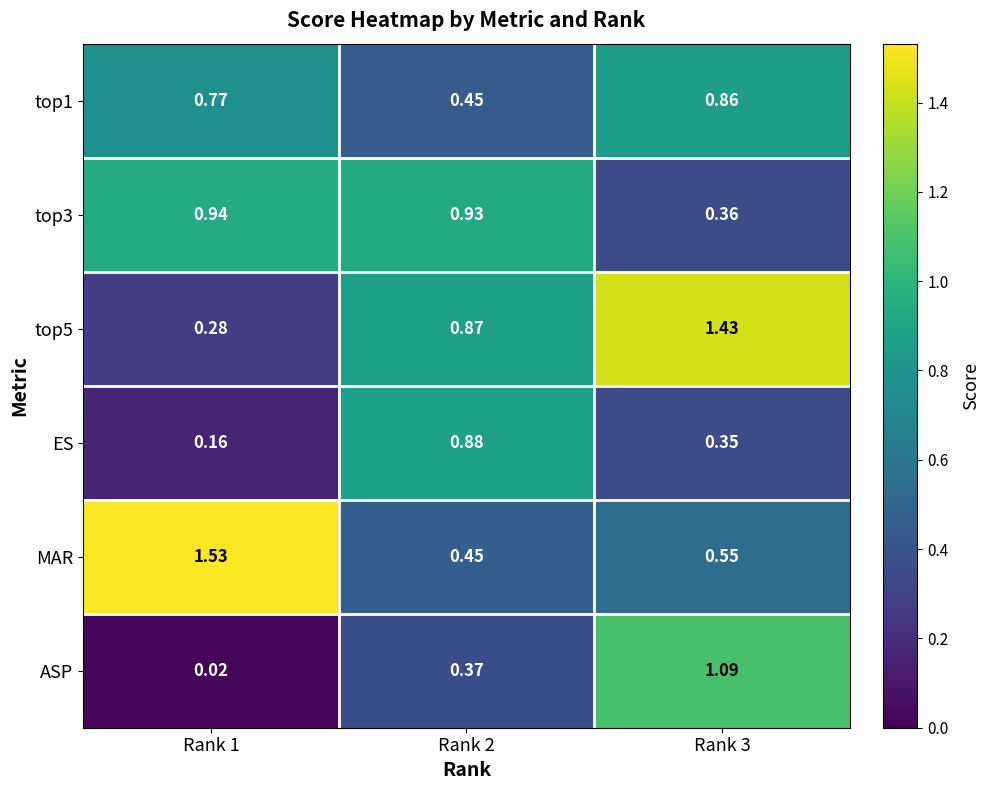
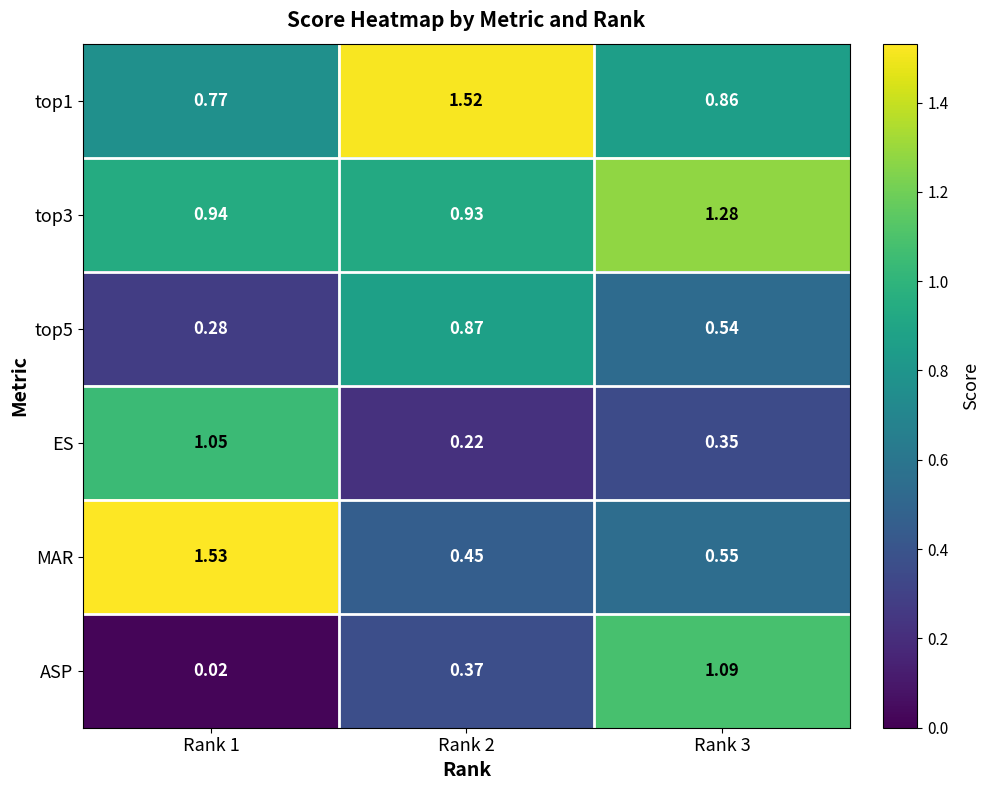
top1, Rank 2: 0.45 -> 1.52
top3, Rank 3: 0.36 -> 1.28
top5, Rank 3: 1.43 -> 0.54
ES, Rank 1: 0.16 -> 1.05
ES, Rank 2: 0.88 -> 0.22
